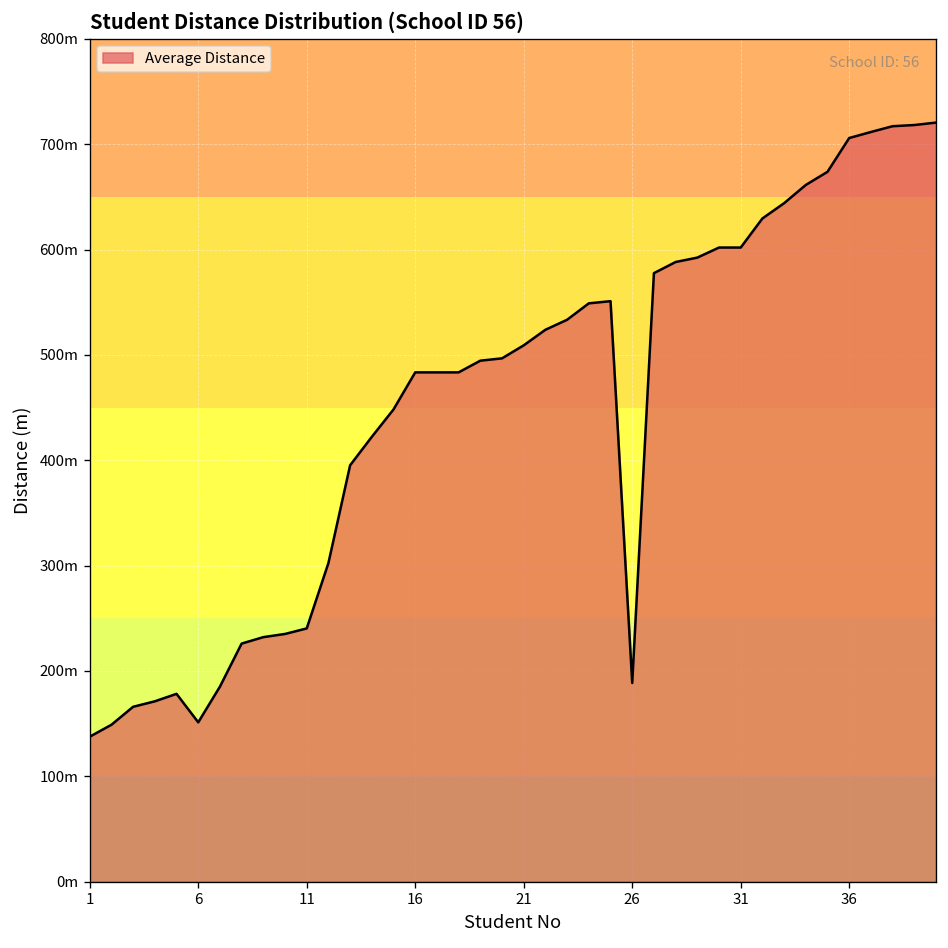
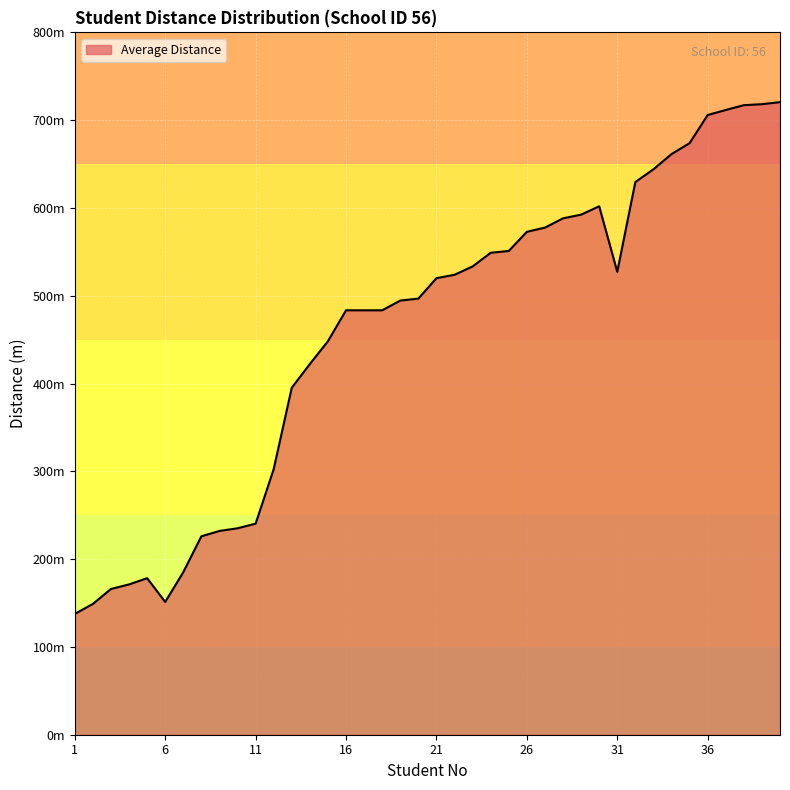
21: 510m -> 520m
26: 190m -> 570m
31: 600m -> 530m
